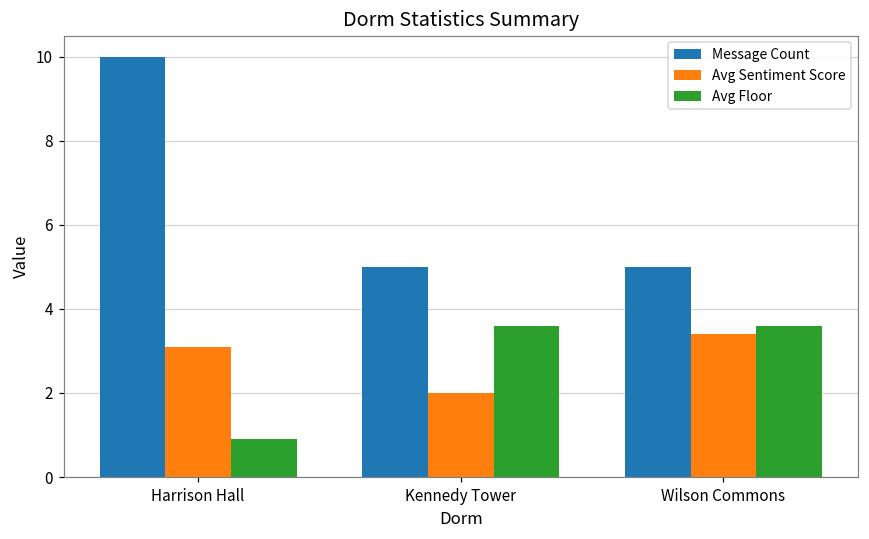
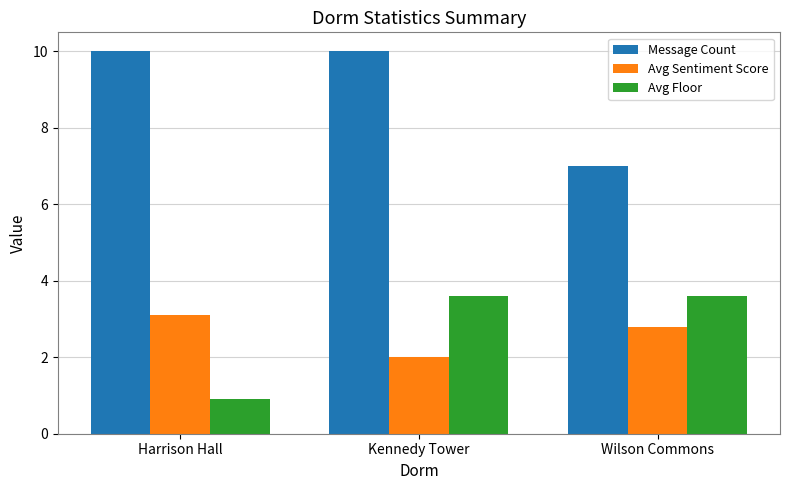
Message Count, Kennedy Tower: 5 -> 10
Message Count, Wilson Commons: 5 -> 7
Avg Sentiment Score, Wilson Commons: 3.4 -> 2.8
